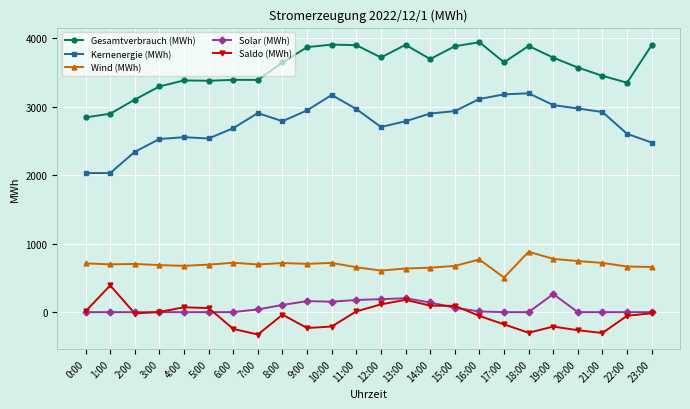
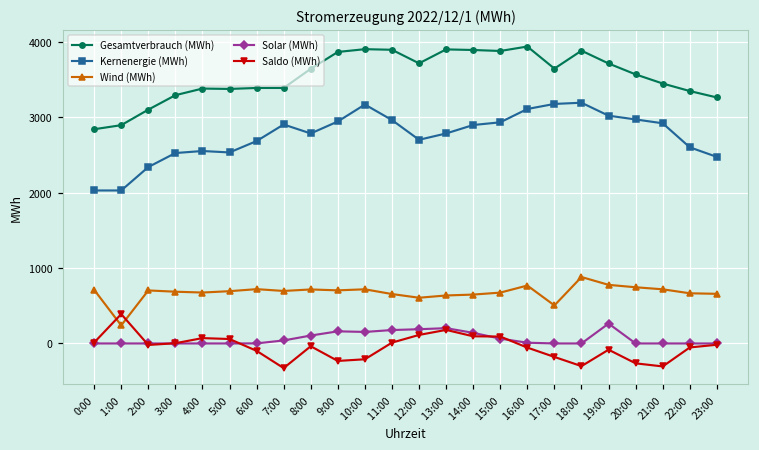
Wind (MWh), 1:00: 700 -> 200
Saldo (MWh), 6:00: -200 -> -100
Gesamtverbrauch (MWh), 14:00: 3700 -> 3900
Saldo (MWh), 19:00: -200 -> -100
Gesamtverbrauch (MWh), 23:00: 3900 -> 3300
